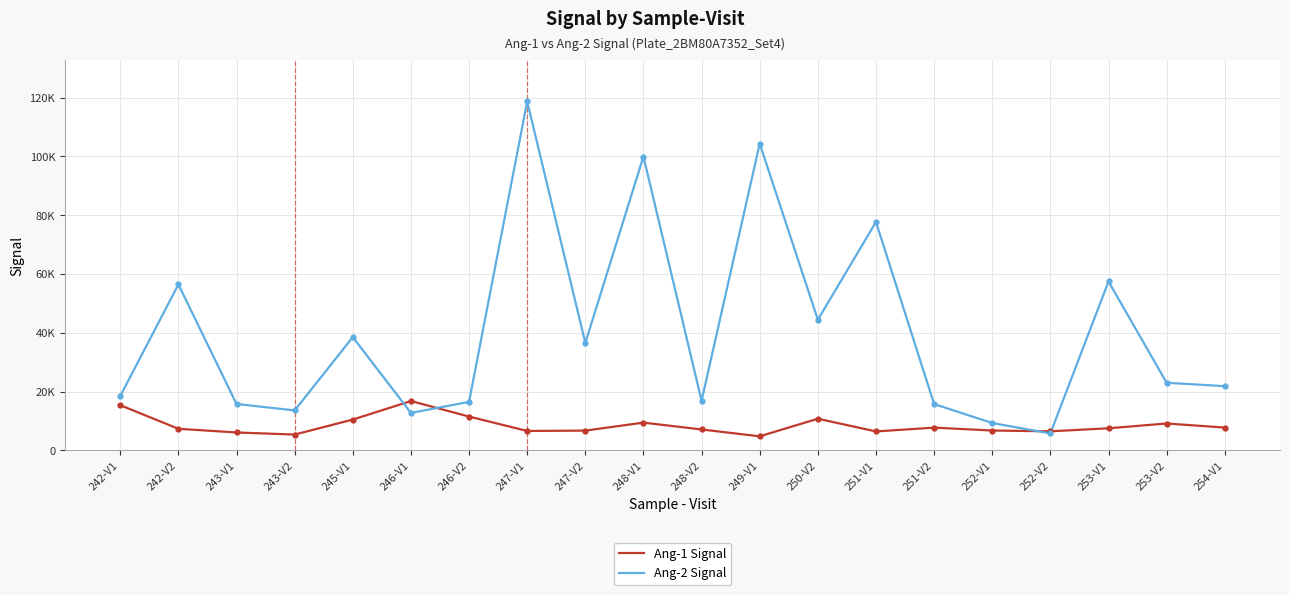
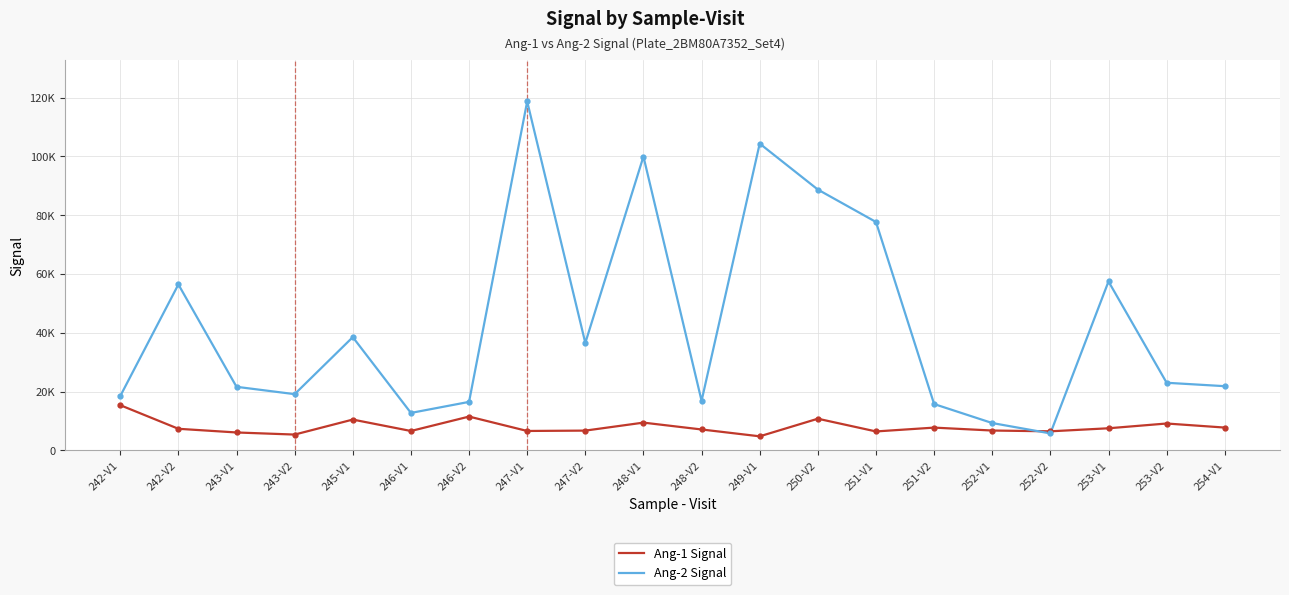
Ang-2 Signal, 243-V1: 16000 -> 22000
Ang-2 Signal, 243-V2: 14000 -> 19000
Ang-1 Signal, 246-V1: 17000 -> 7000
Ang-2 Signal, 250-V2: 44000 -> 89000
